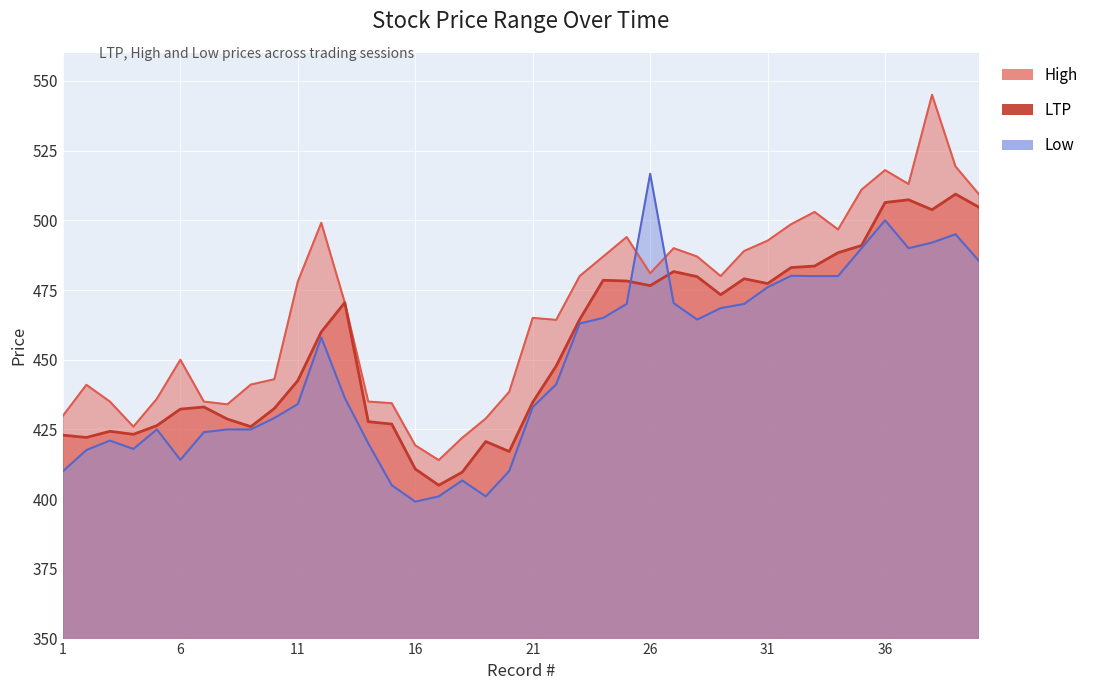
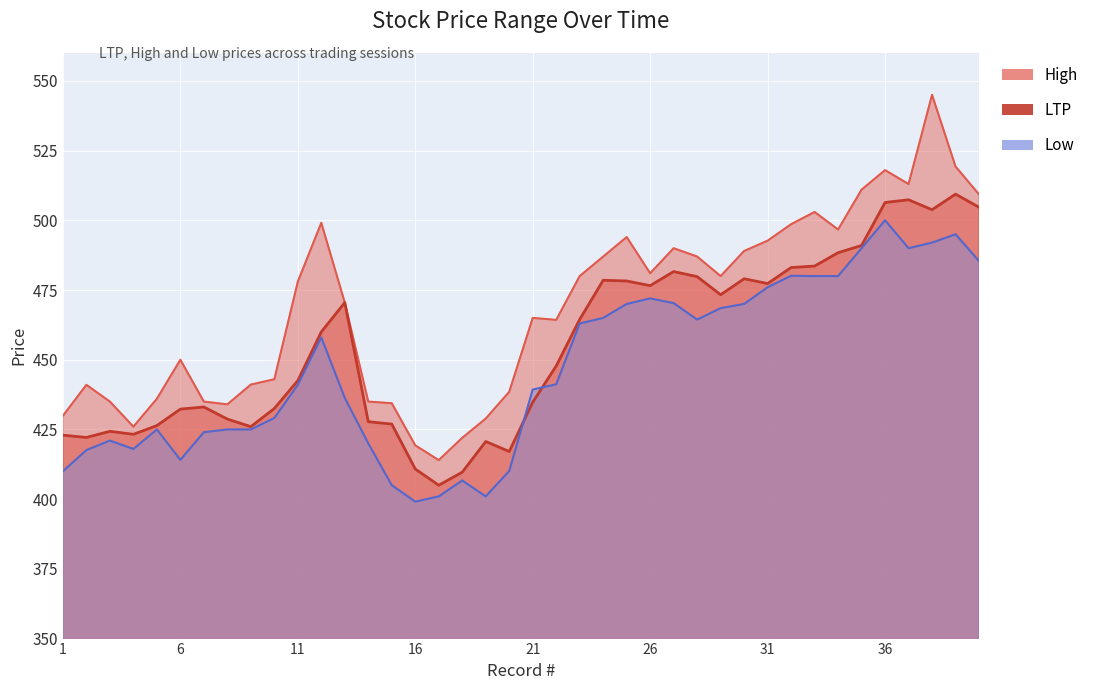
Low, 11: 434 -> 441
Low, 21: 433 -> 439
Low, 26: 517 -> 472
